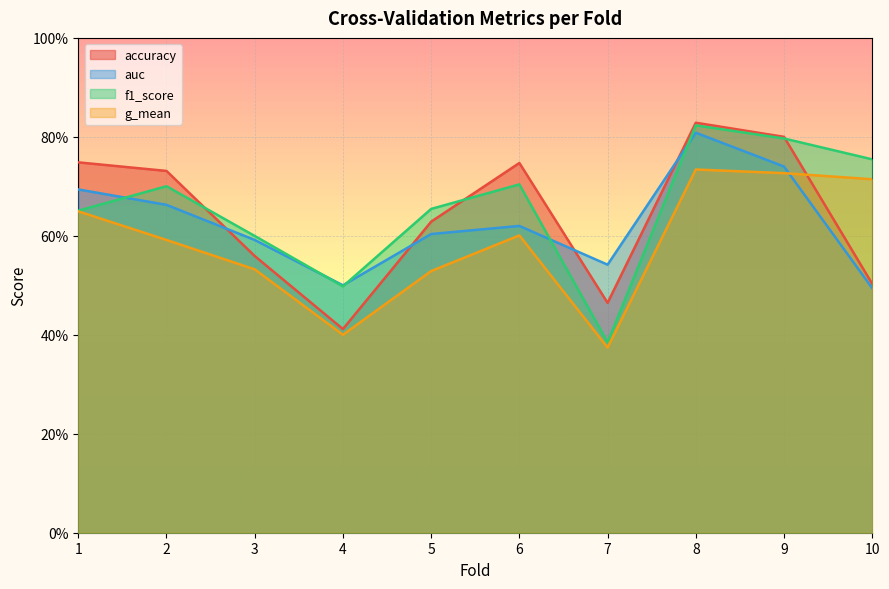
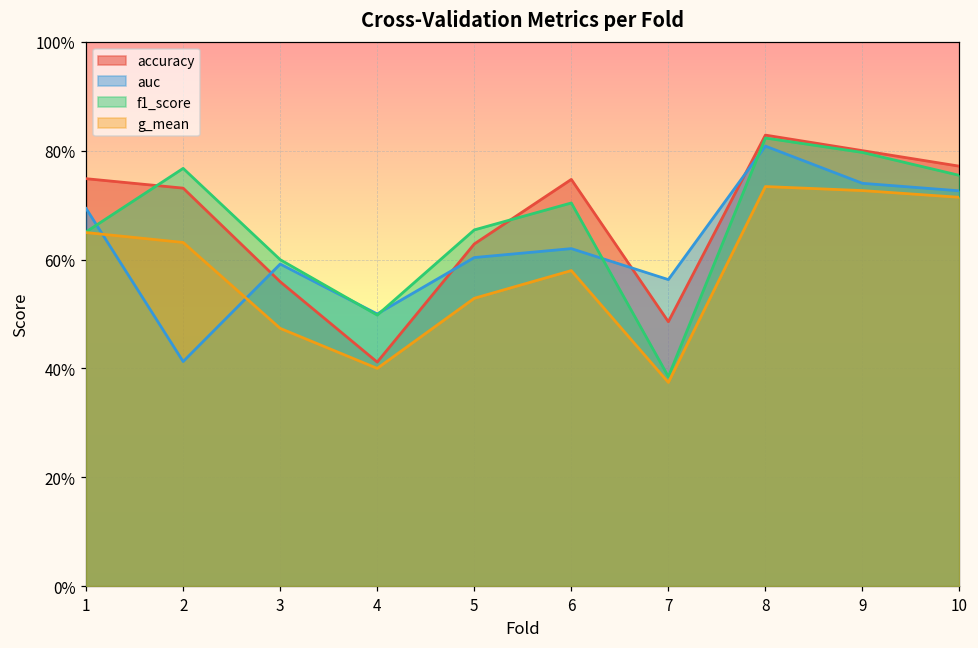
auc, 2: 66% -> 41%
f1_score, 2: 70% -> 77%
g_mean, 2: 59% -> 63%
g_mean, 3: 53% -> 47%
g_mean, 6: 60% -> 58%
accuracy, 7: 46% -> 49%
auc, 7: 54% -> 56%
accuracy, 10: 50% -> 77%
auc, 10: 49% -> 73%
